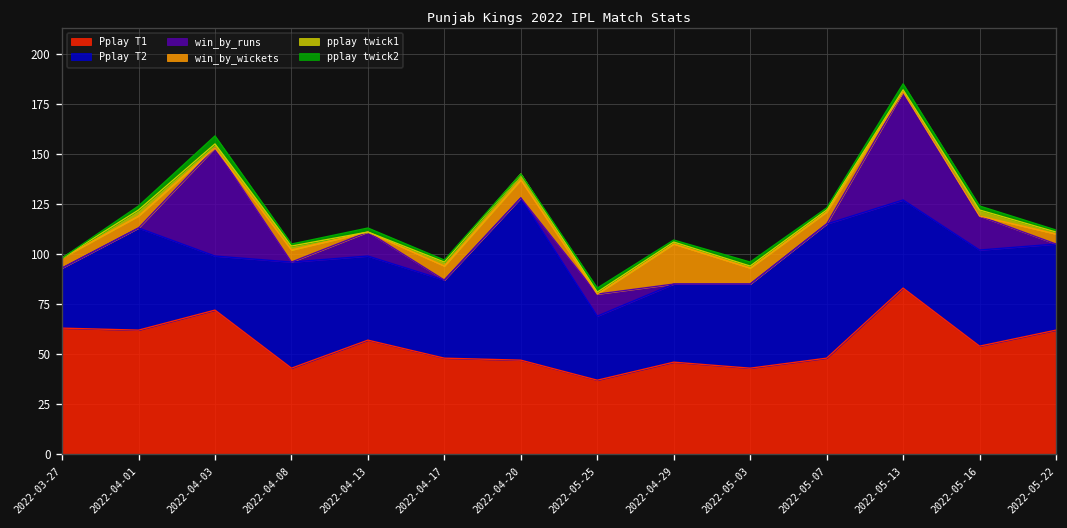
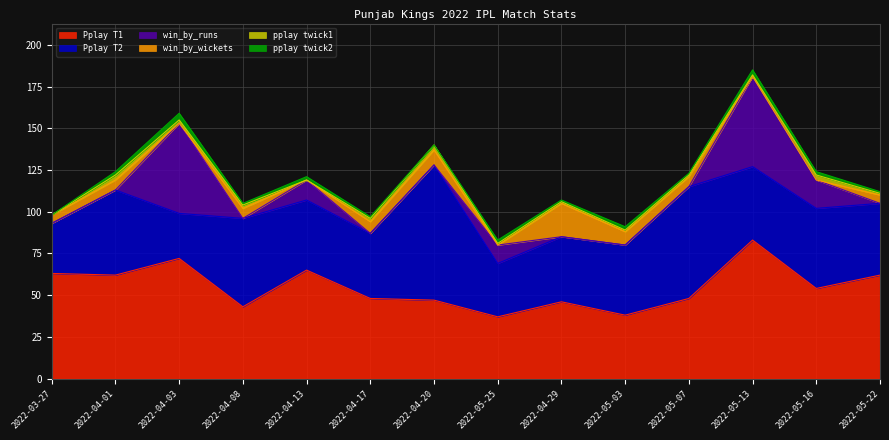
Pplay T1, 2022-04-13: 57 -> 65
Pplay T1, 2022-05-03: 43 -> 38
